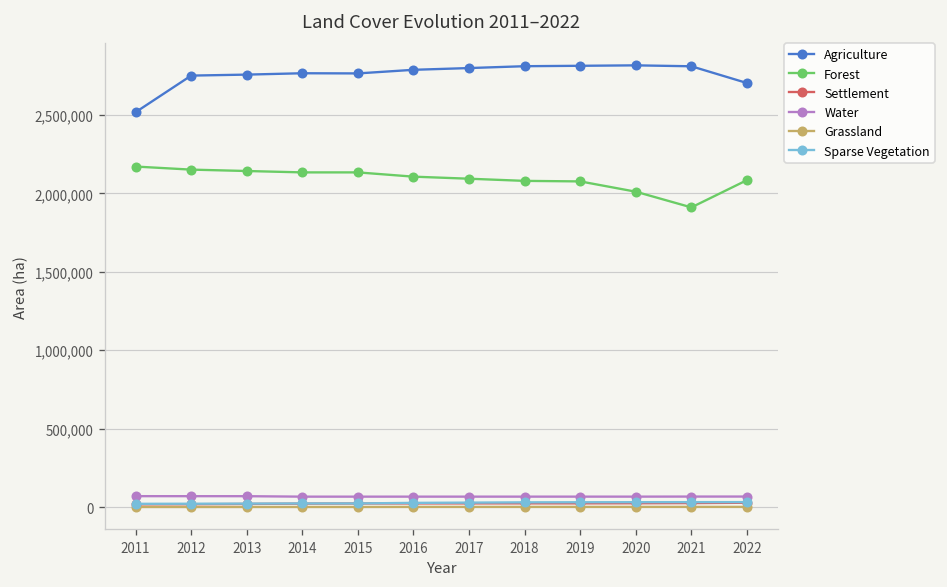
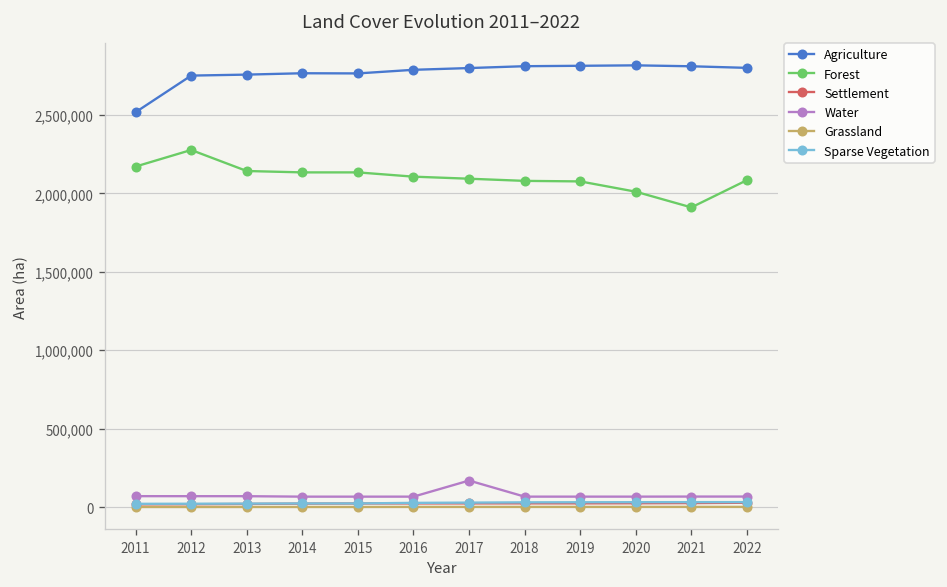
Forest, 2012: 2,150,000 -> 2,280,000
Water, 2017: 70,000 -> 170,000
Agriculture, 2022: 2,700,000 -> 2,800,000
